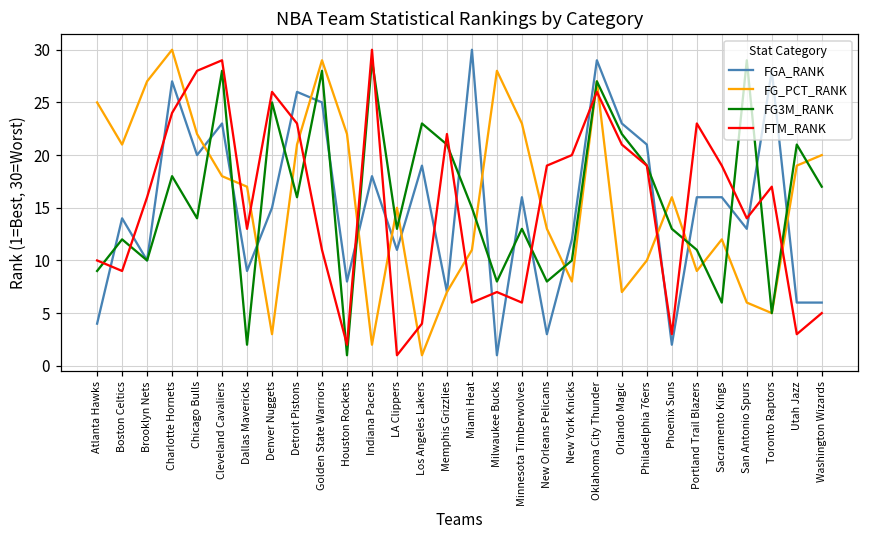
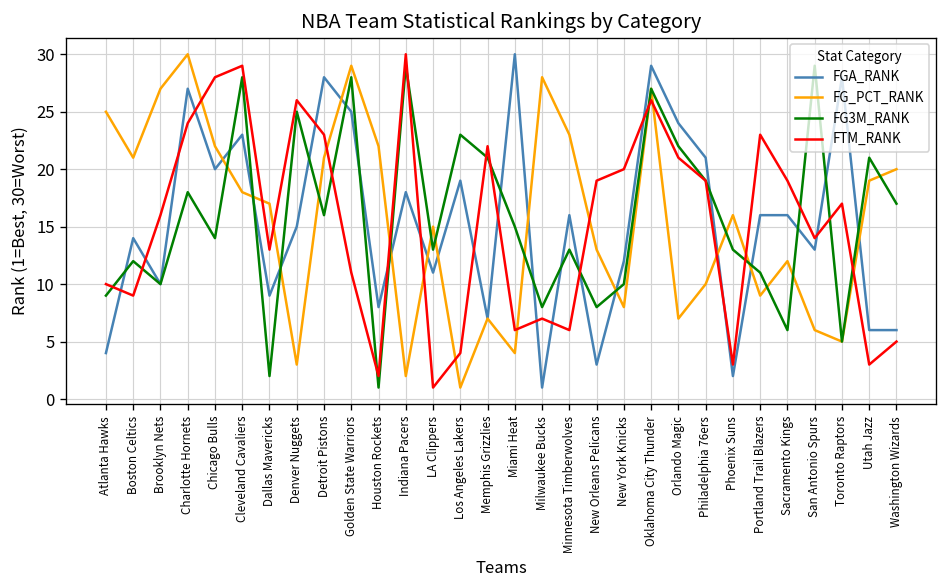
FGA_RANK, Detroit Pistons: 26 -> 28
FG_PCT_RANK, Miami Heat: 11 -> 4
FGA_RANK, Orlando Magic: 23 -> 24
